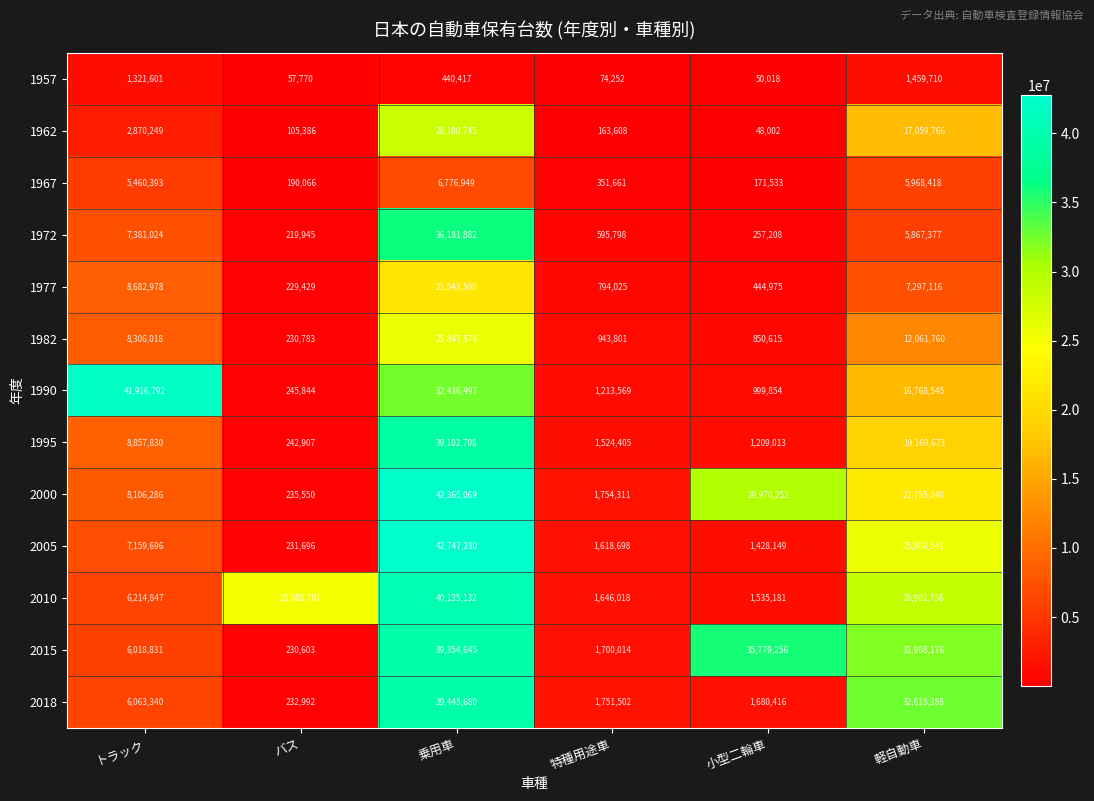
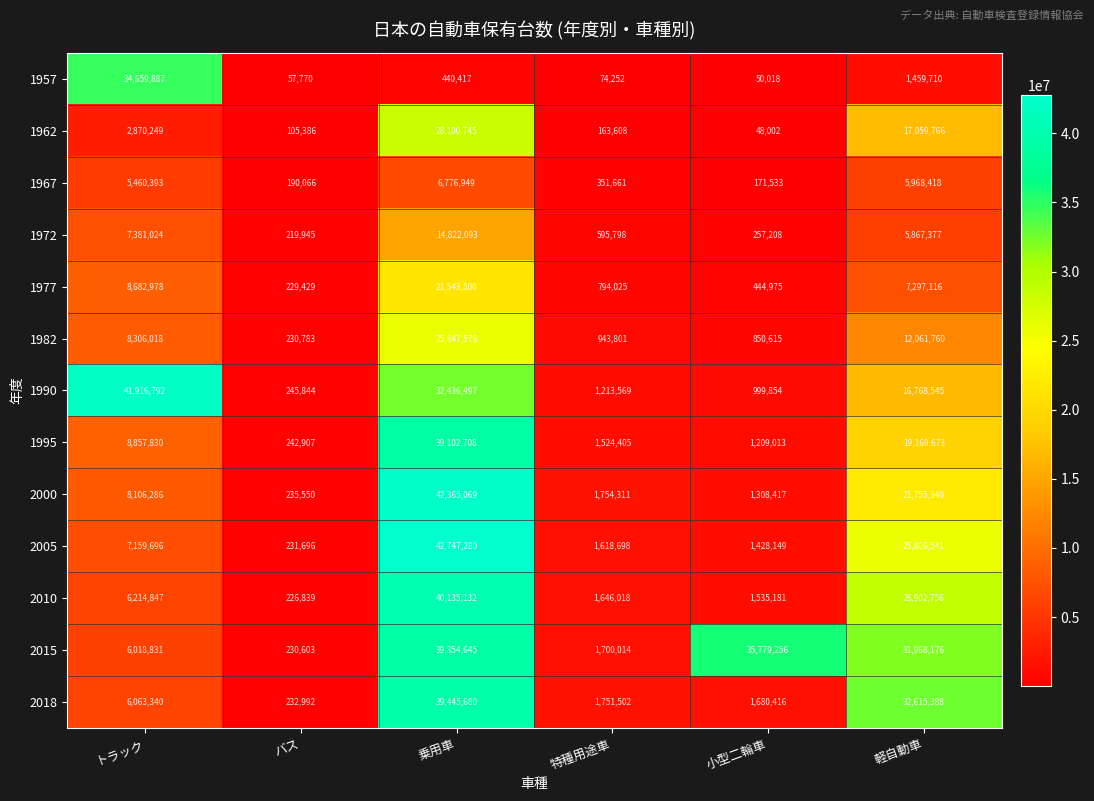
1957, トラック: 1,321,601 -> 34,659,887
1972, 乗用車: 36,181,882 -> 14,822,093
2000, 小型二輪車: 29,970,252 -> 1,308,417
2010, バス: 25,088,707 -> 226,839
